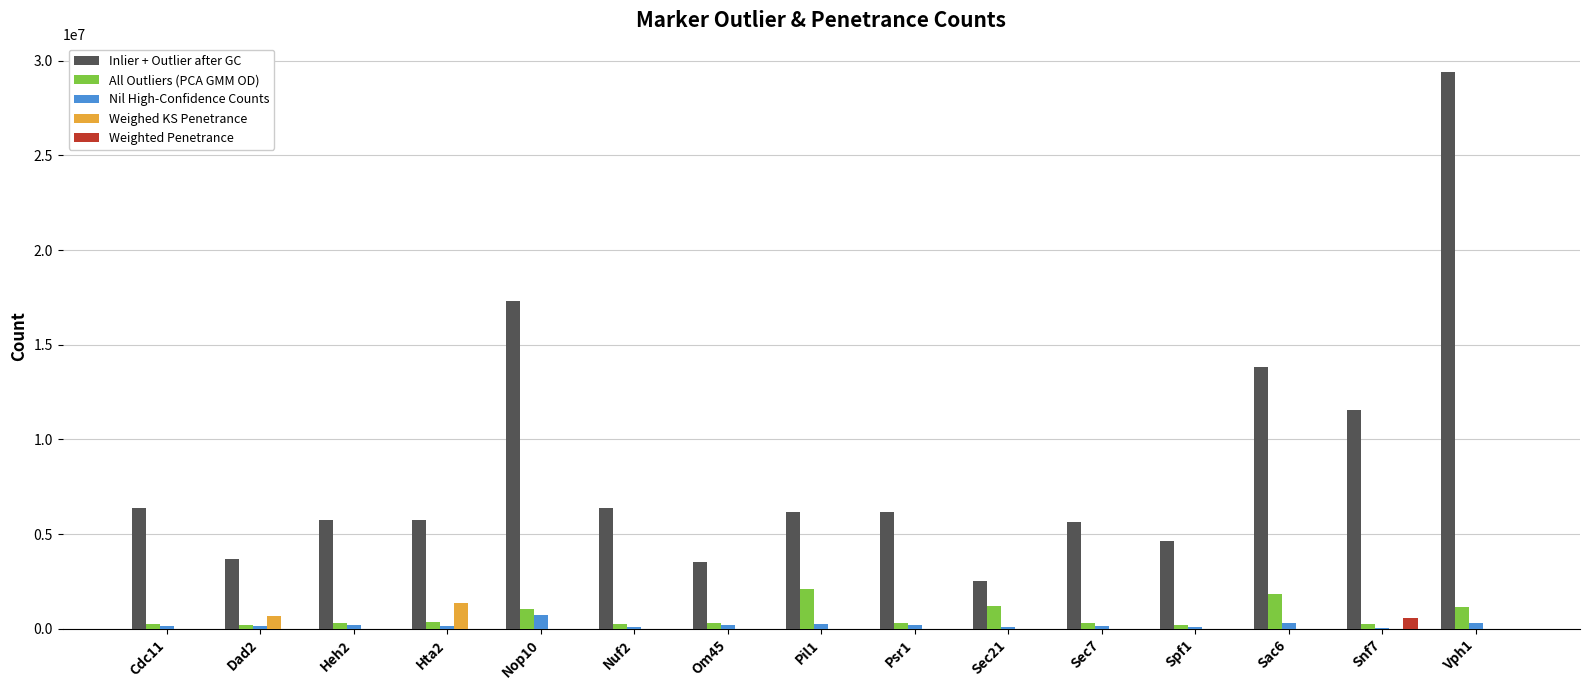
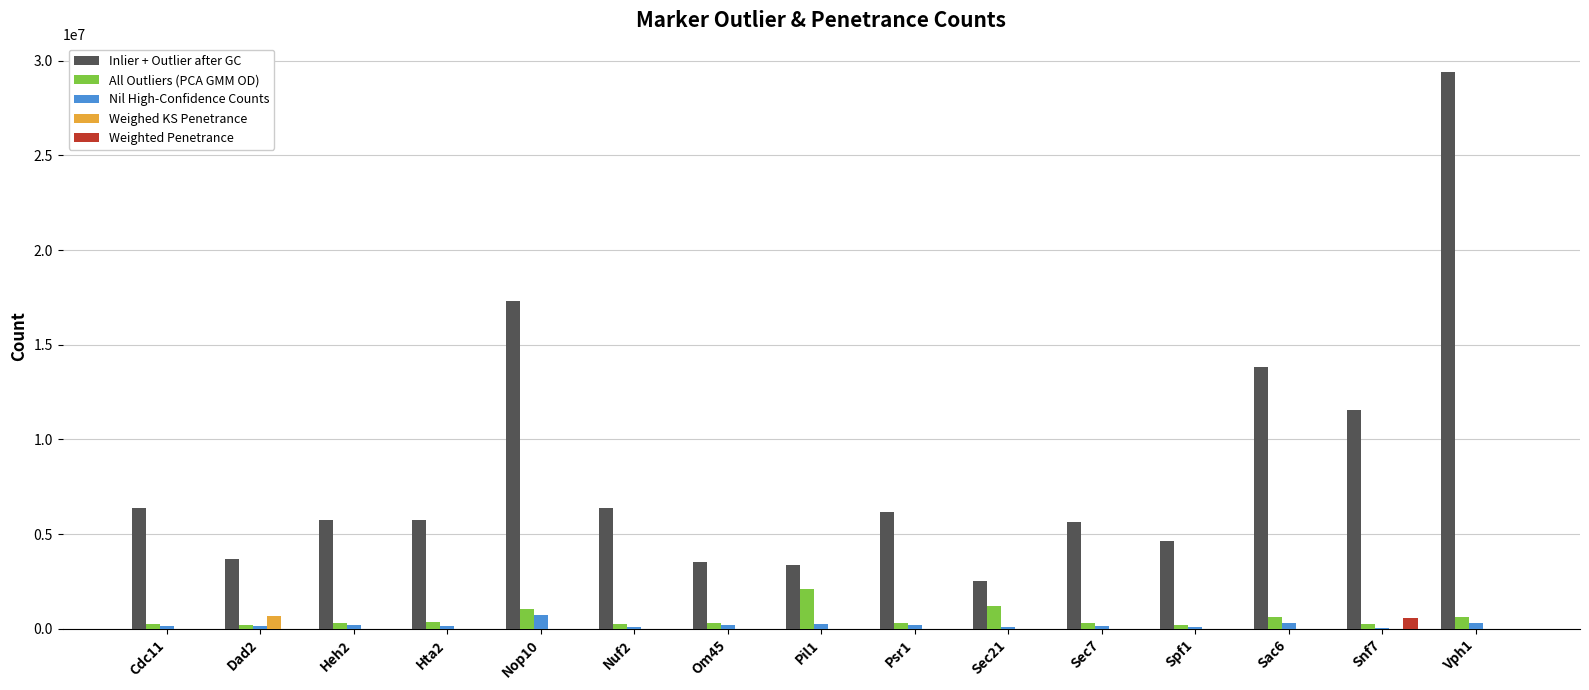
Weighed KS Penetrance, Hta2: 1400000 -> 0
Inlier + Outlier after GC, Pil1: 6200000 -> 3400000
All Outliers (PCA GMM OD), Sac6: 1800000 -> 600000
All Outliers (PCA GMM OD), Vph1: 1200000 -> 600000
